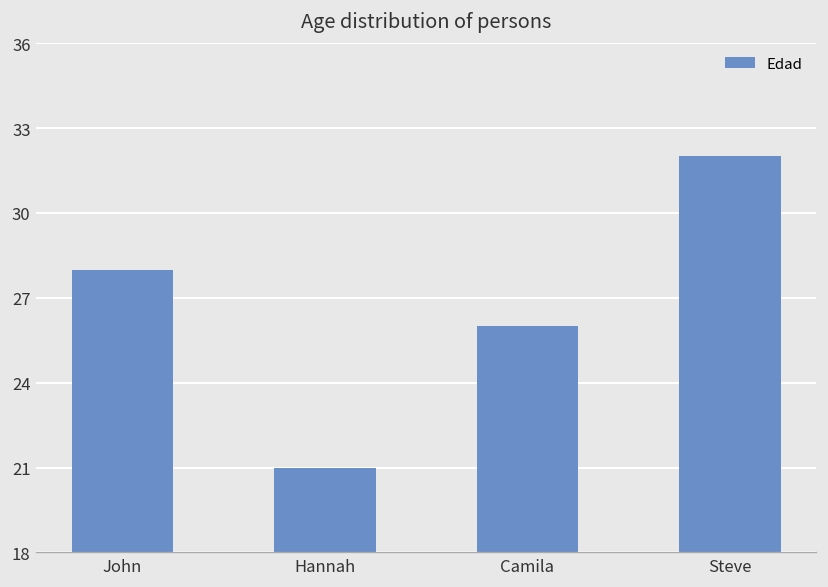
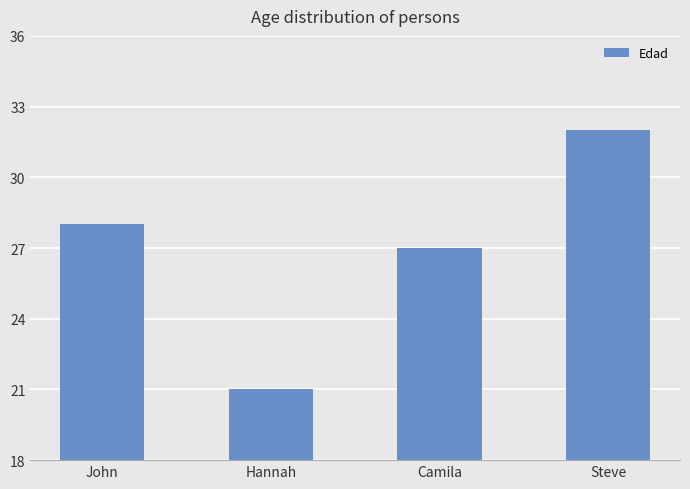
Camila: 26 -> 27
